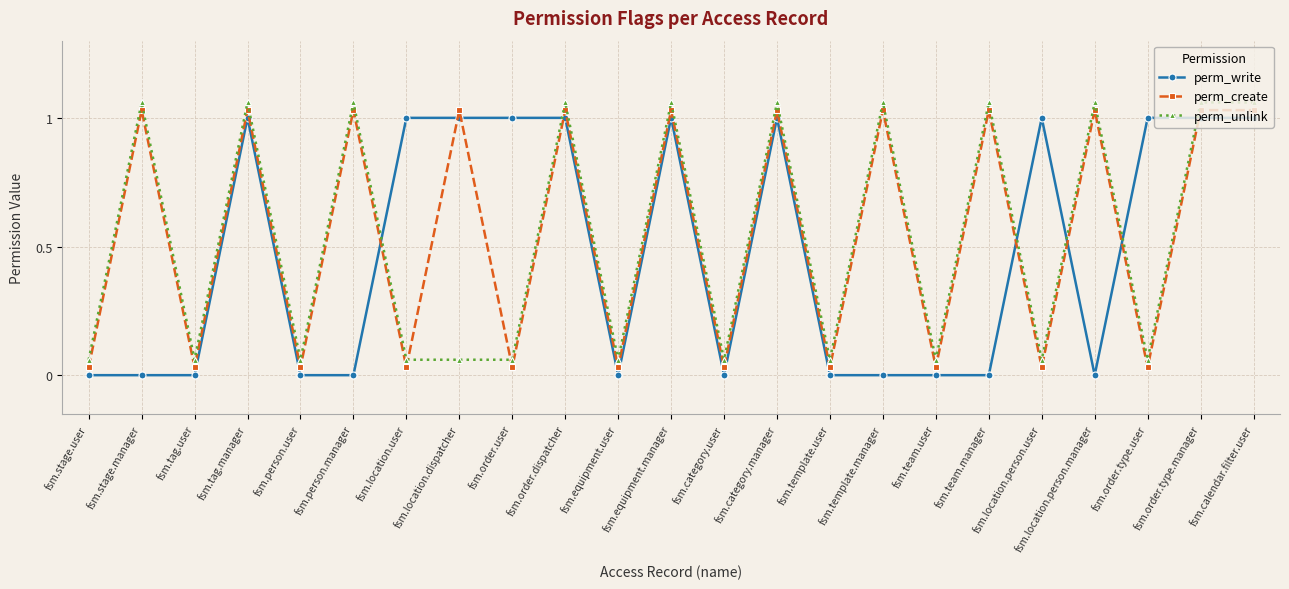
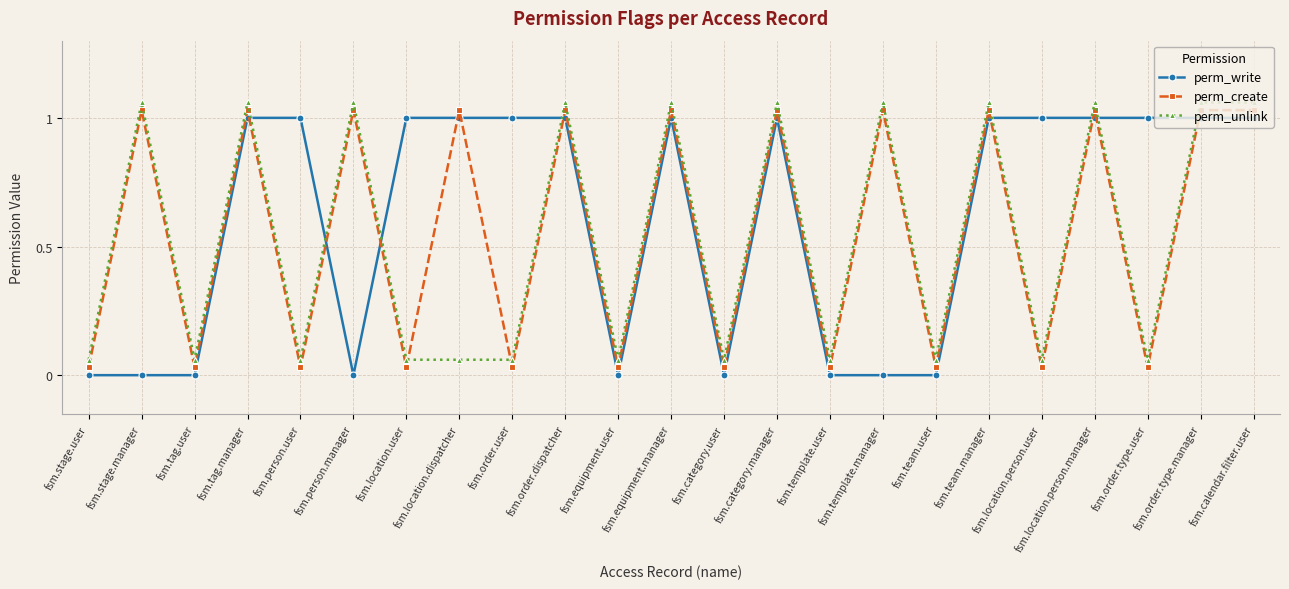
perm_write, fsm.person.user: 0 -> 1
perm_write, fsm.team.manager: 0 -> 1
perm_write, fsm.location.person.manager: 0 -> 1
